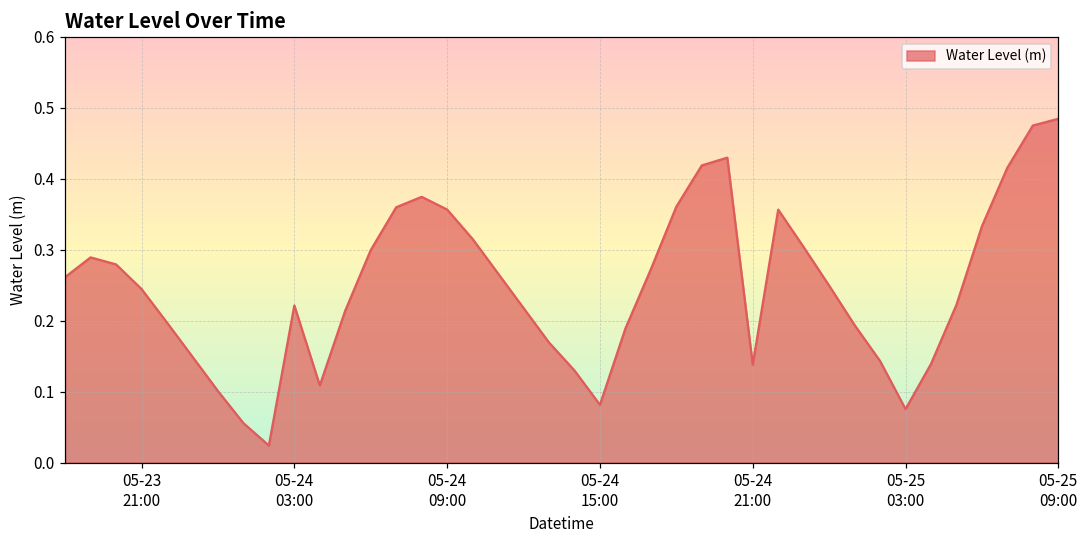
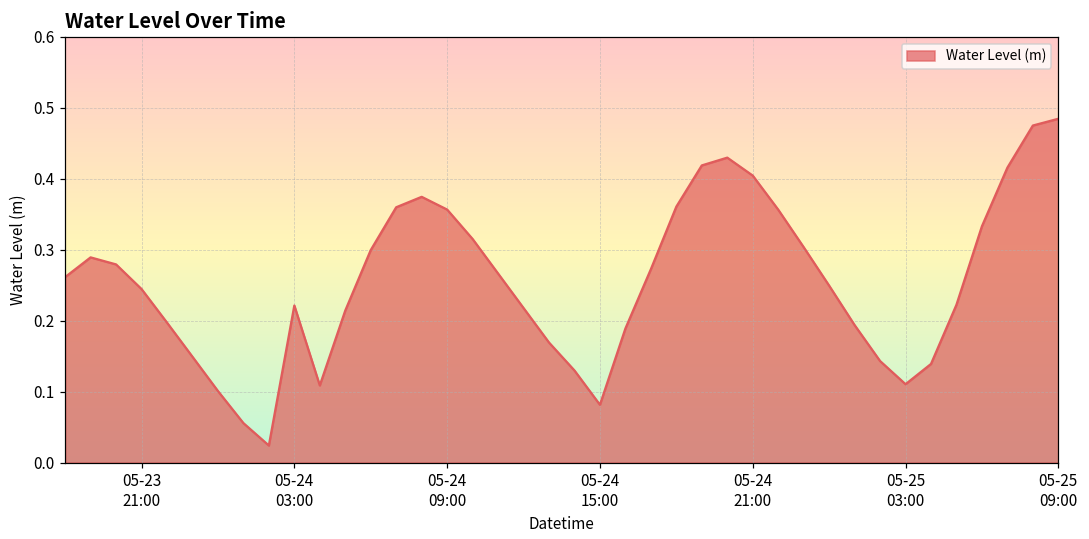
05-24 21:00: 0.14 -> 0.40
05-25 03:00: 0.08 -> 0.11
